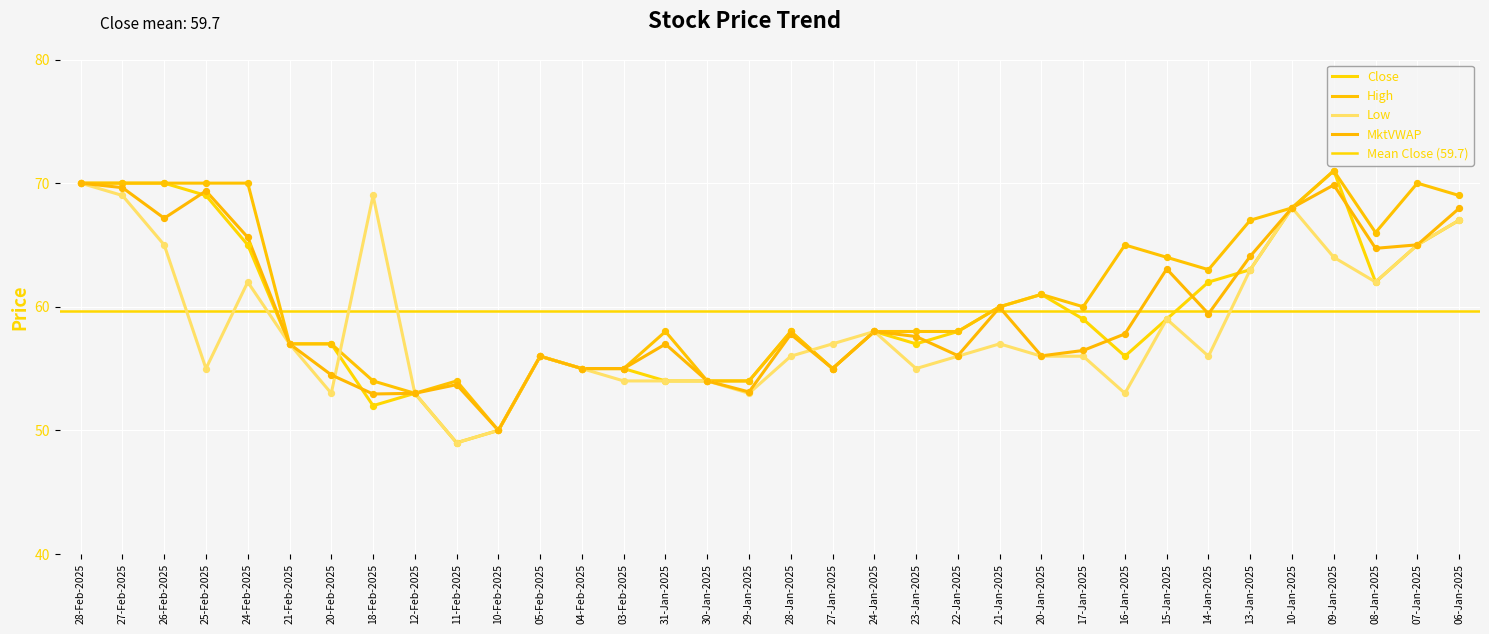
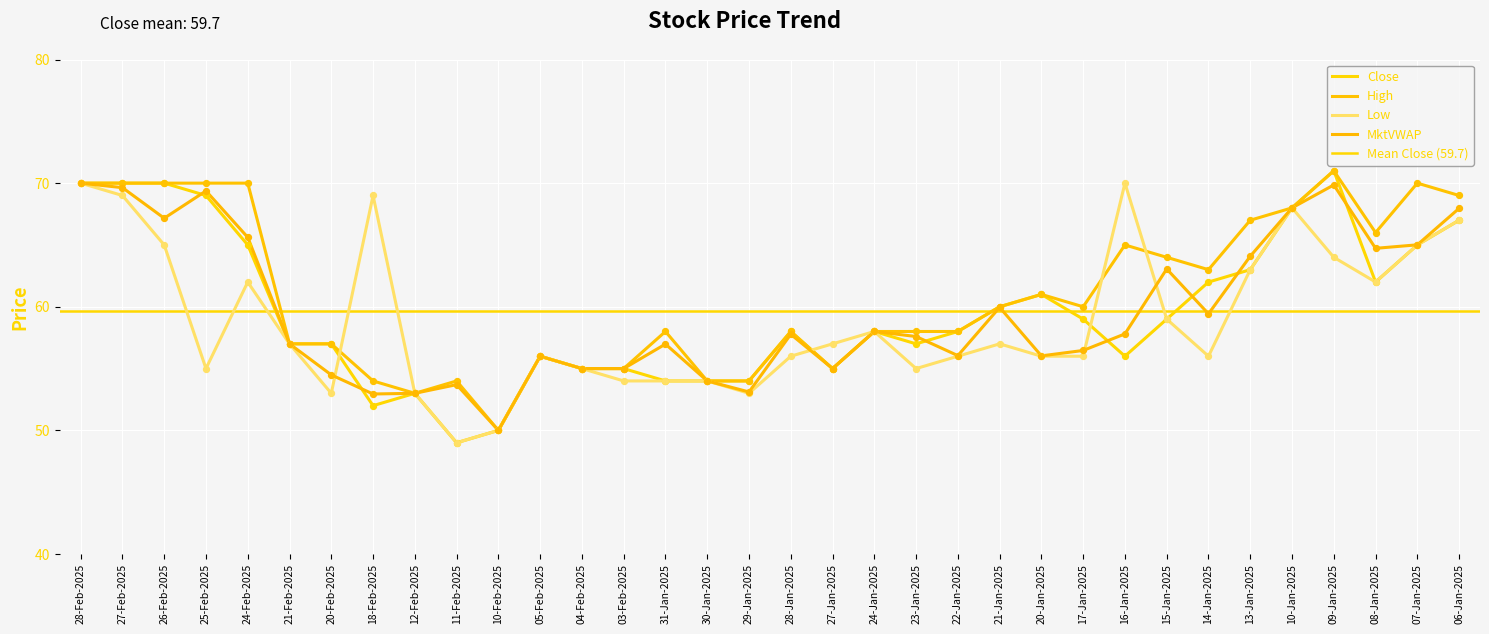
Low, 16-Jan-2025: 53 -> 70
